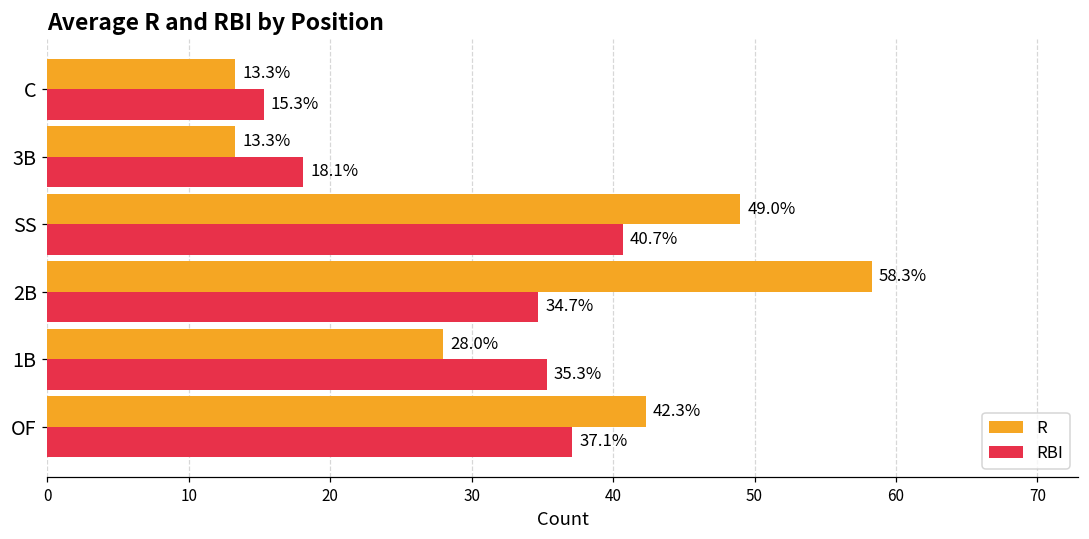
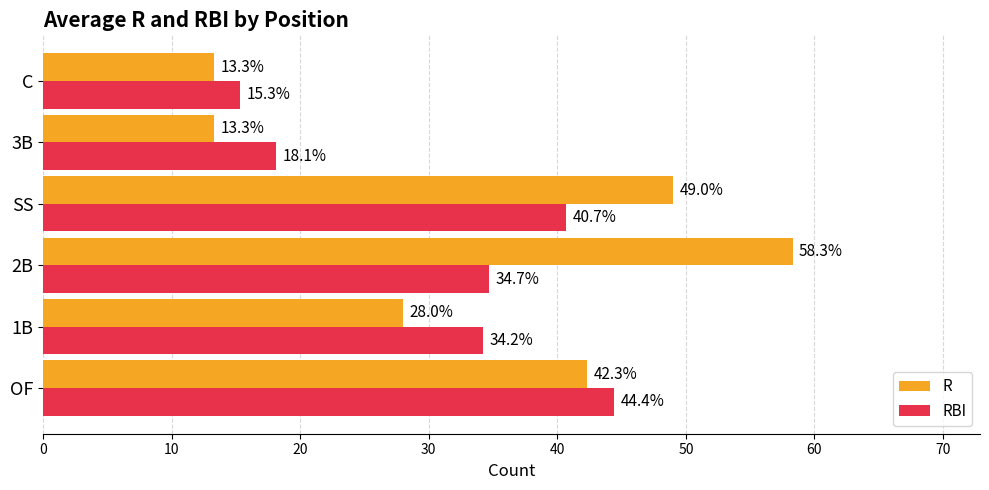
RBI, 1B: 35.3% -> 34.2%
RBI, OF: 37.1% -> 44.4%
